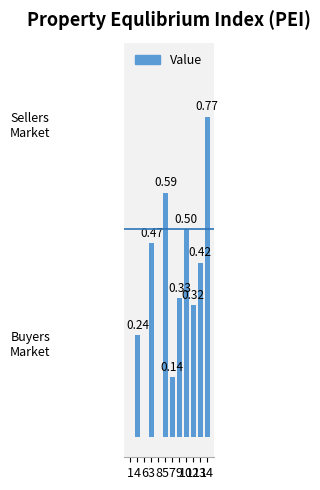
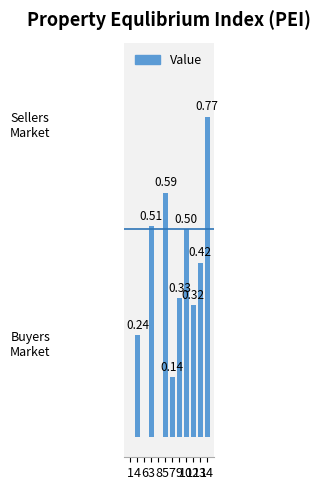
3: 0.47 -> 0.51
